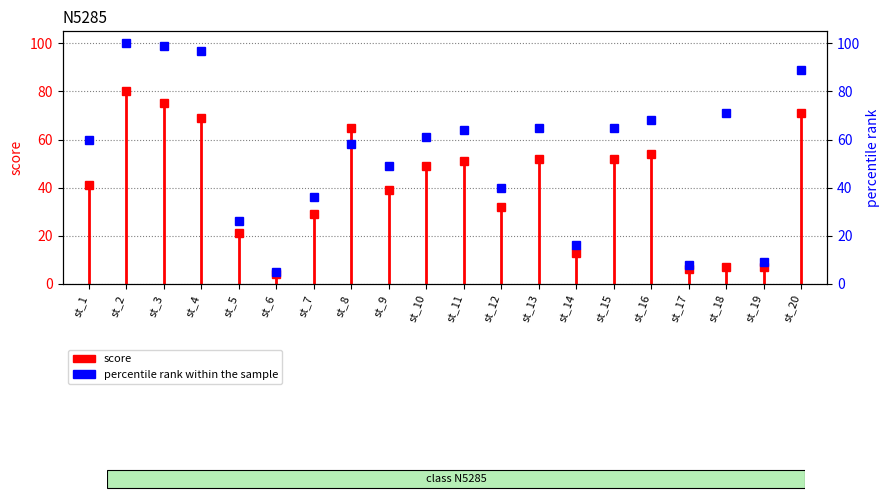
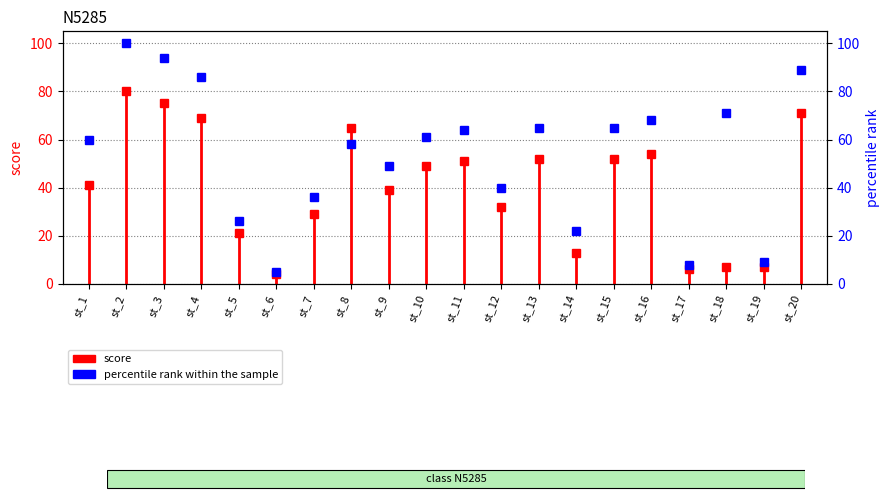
percentile rank within the sample, st_3: 99 -> 94
percentile rank within the sample, st_4: 97 -> 86
percentile rank within the sample, st_14: 16 -> 22
